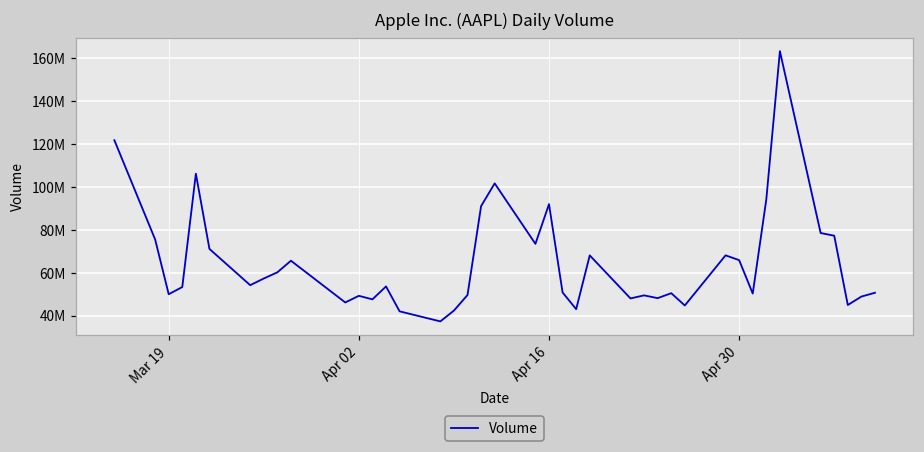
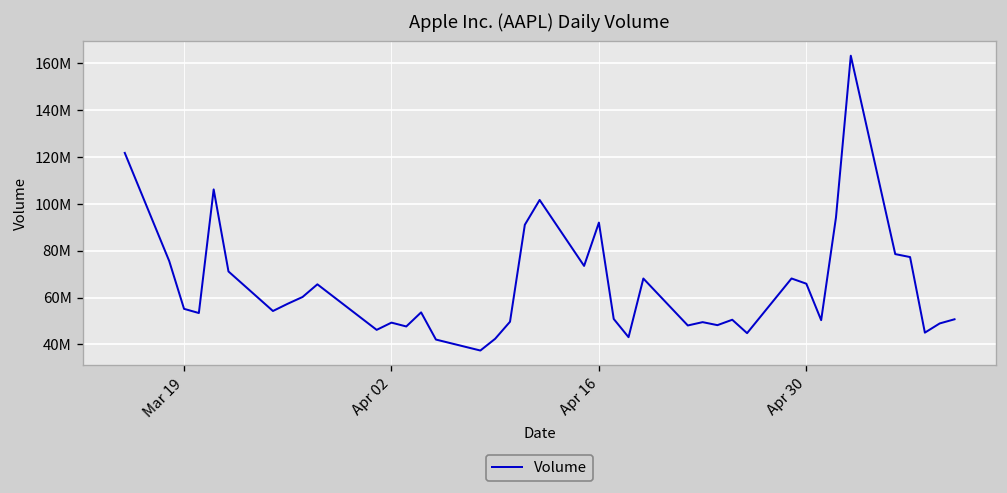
Mar 19: 50000000 -> 55000000
